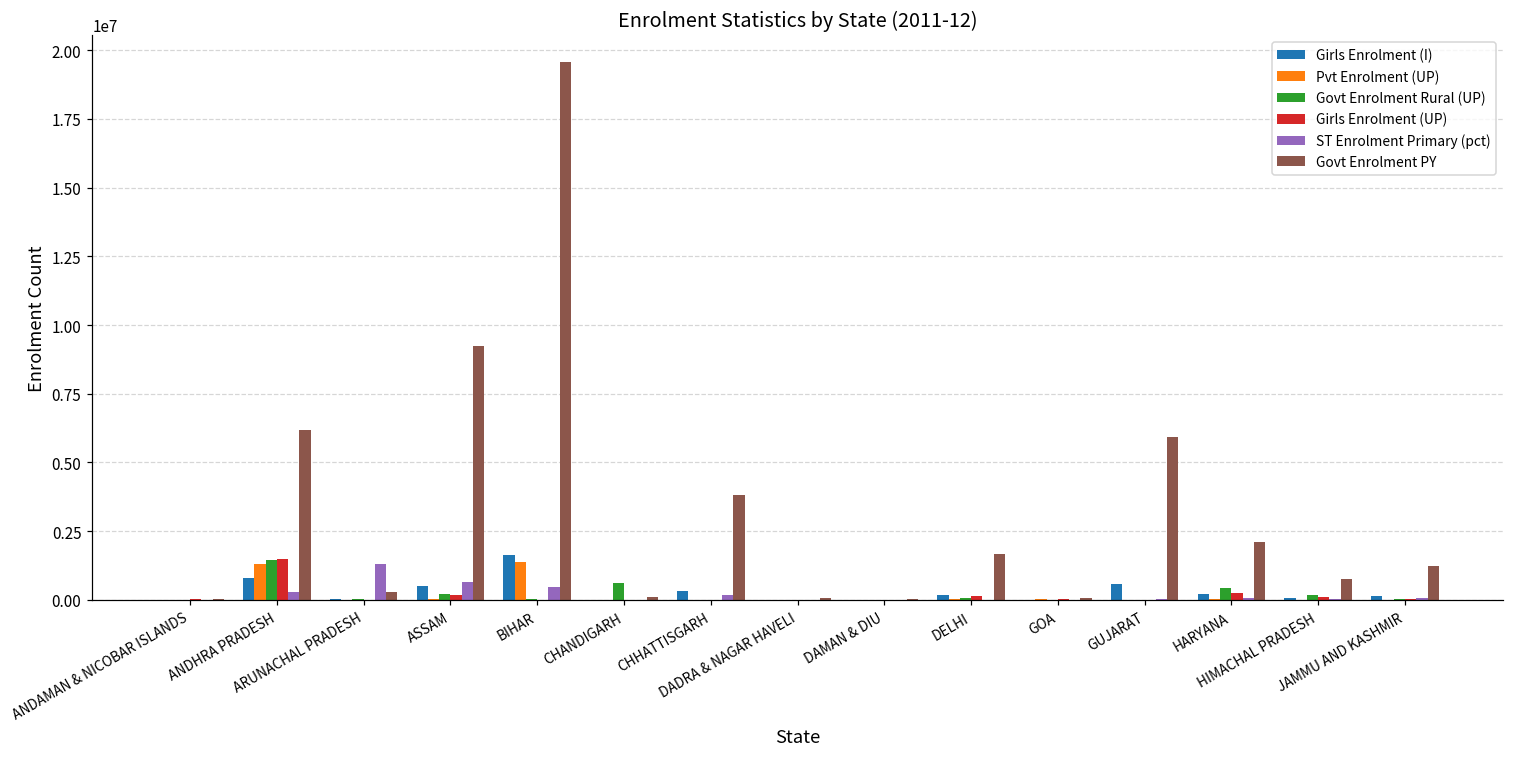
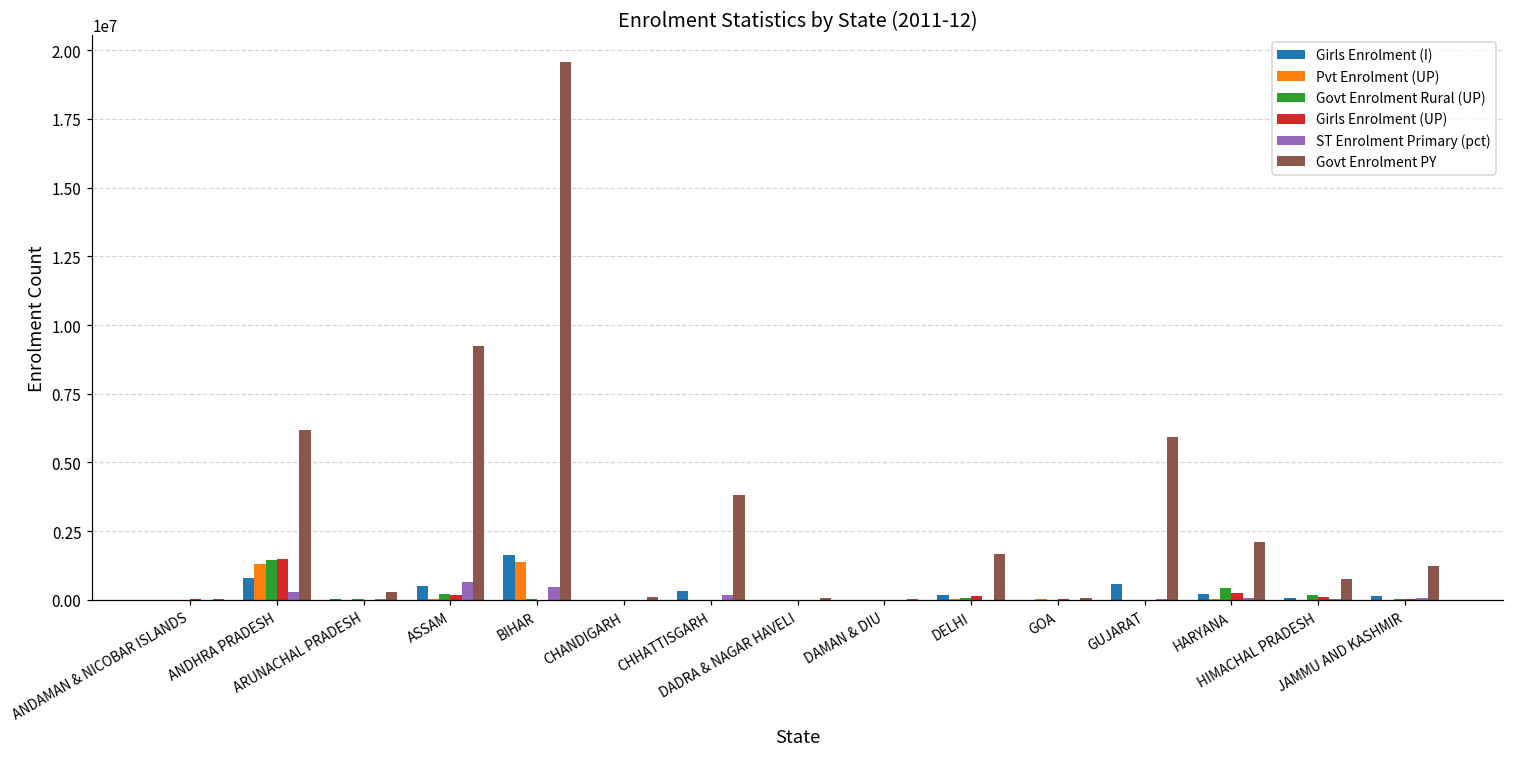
ST Enrolment Primary (pct), ARUNACHAL PRADESH: 1300000 -> 0
Govt Enrolment Rural (UP), CHANDIGARH: 600000 -> 0
